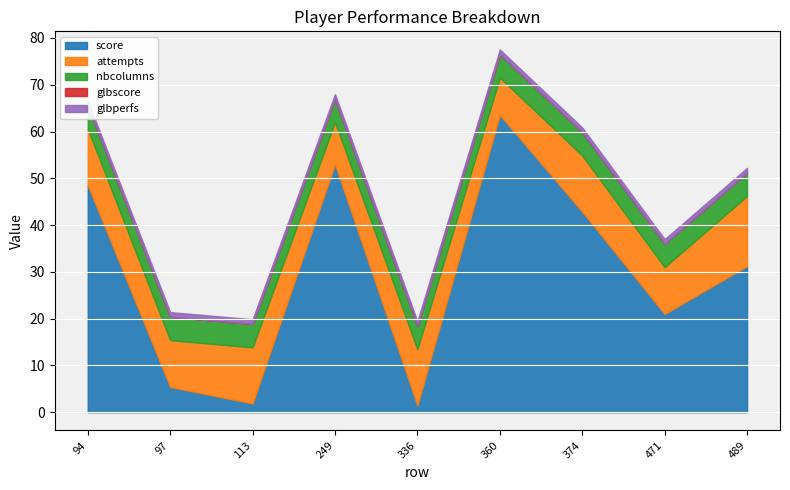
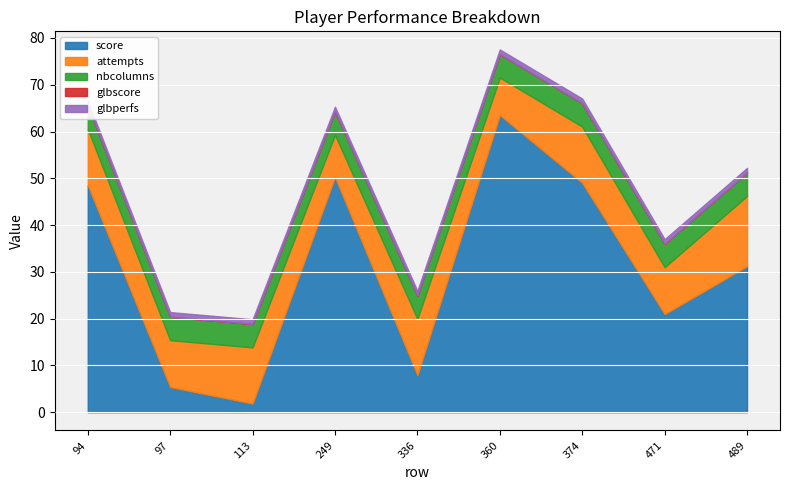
score, 249: 53 -> 50
score, 336: 1 -> 8
score, 374: 43 -> 49
